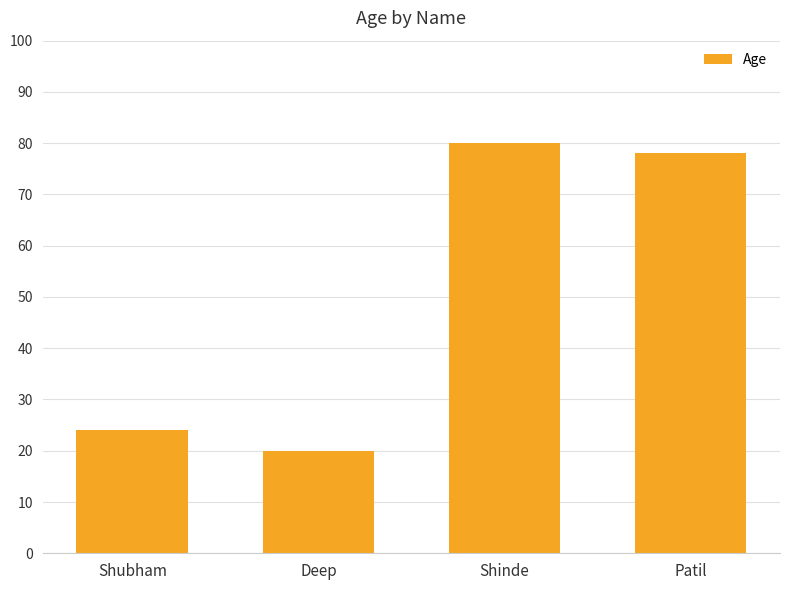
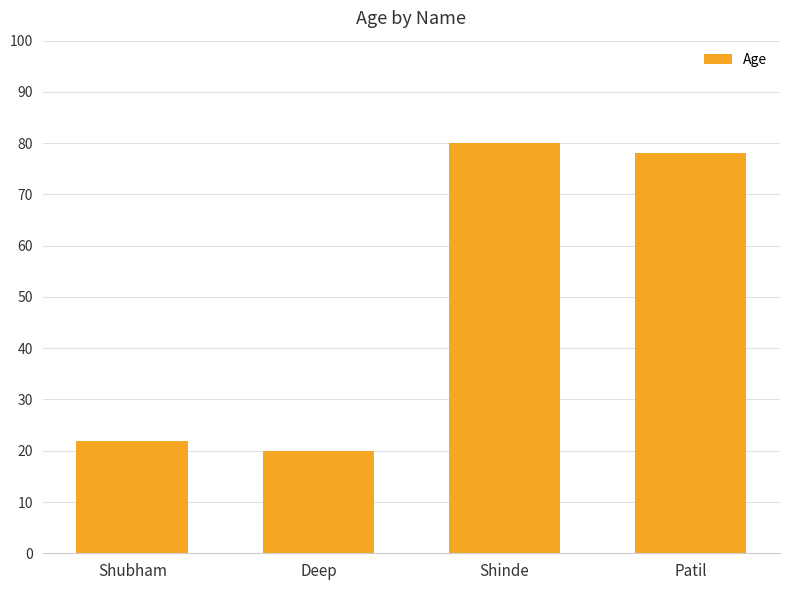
Shubham: 24 -> 22
